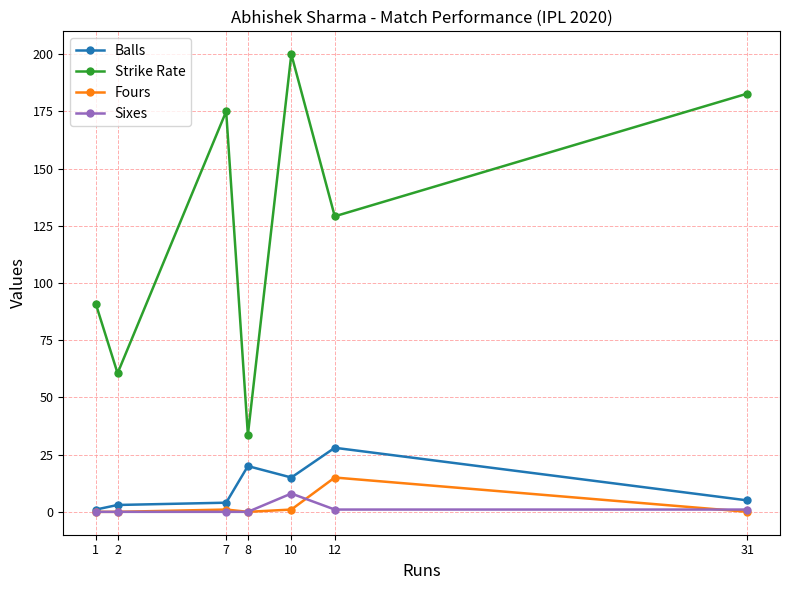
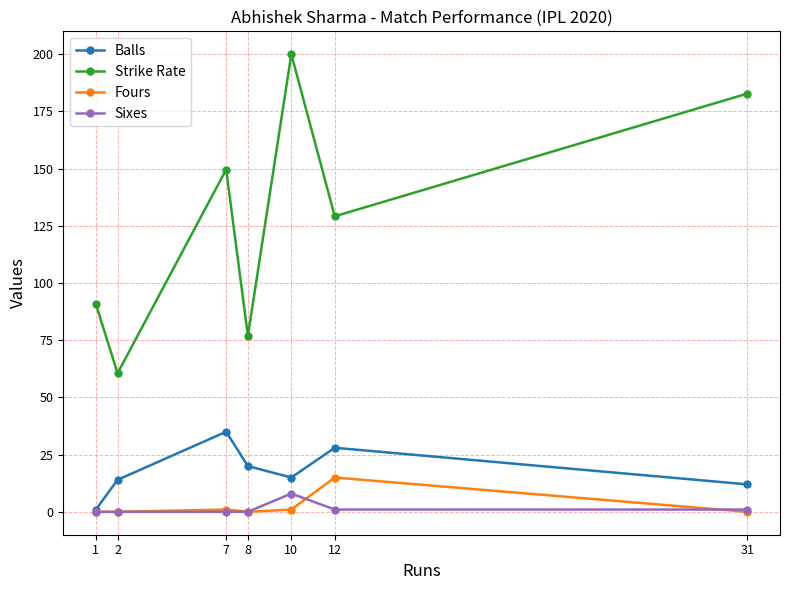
Balls, 2: 3 -> 14
Balls, 7: 4 -> 35
Strike Rate, 7: 175 -> 150
Strike Rate, 8: 34 -> 77
Balls, 31: 5 -> 12
